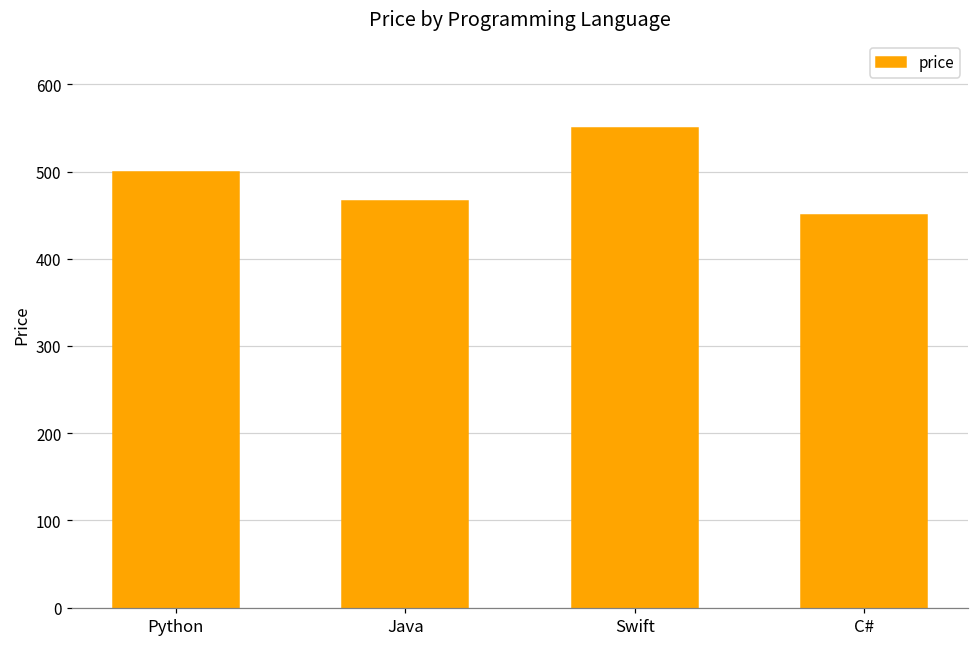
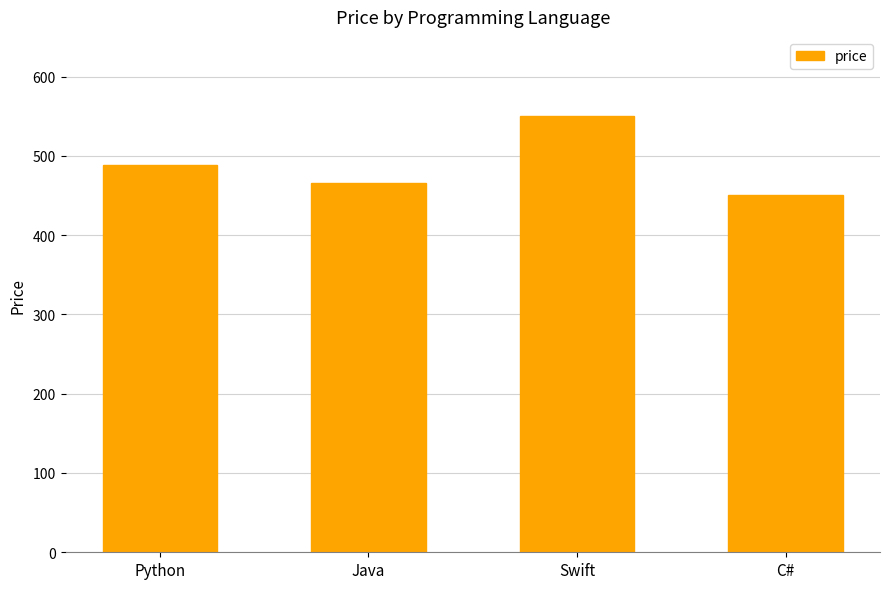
Python: 500 -> 490
